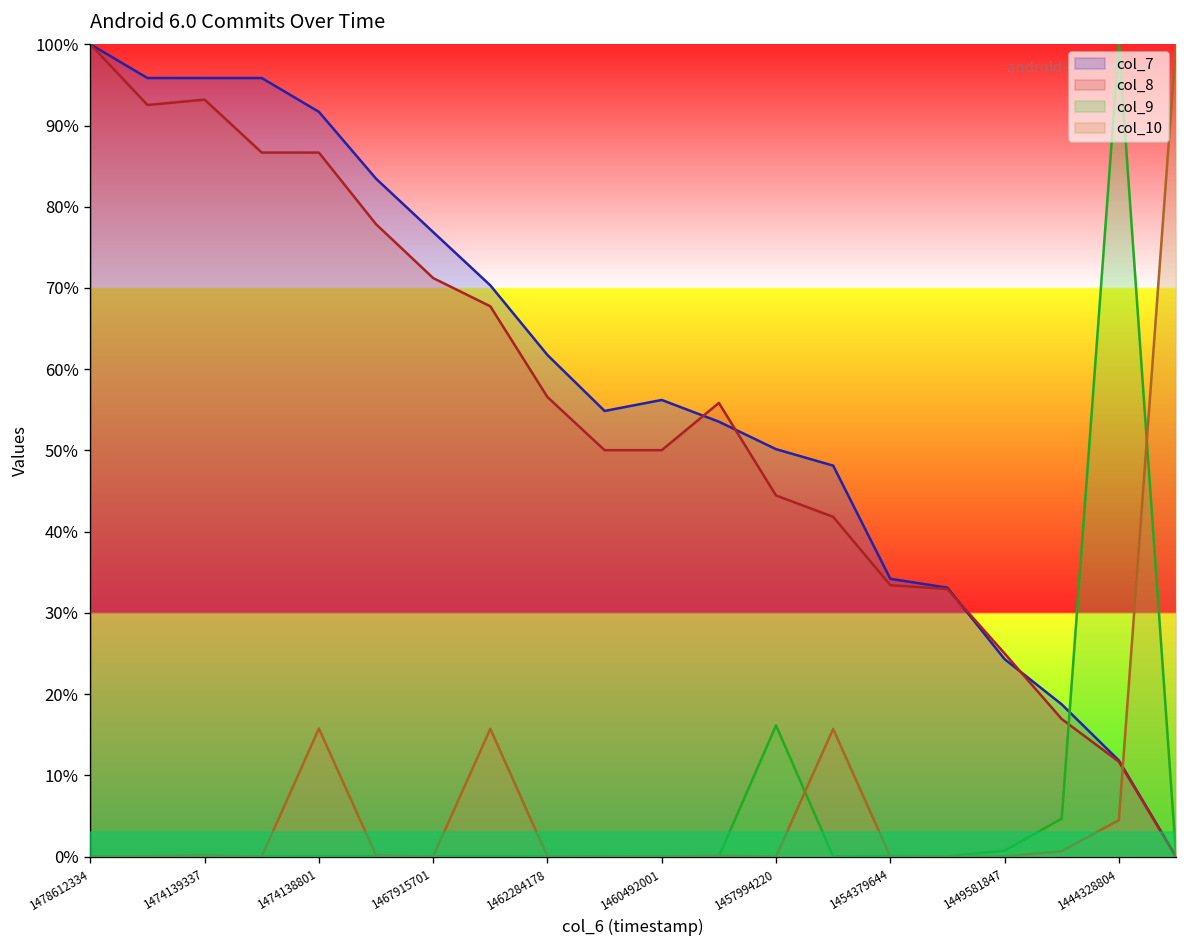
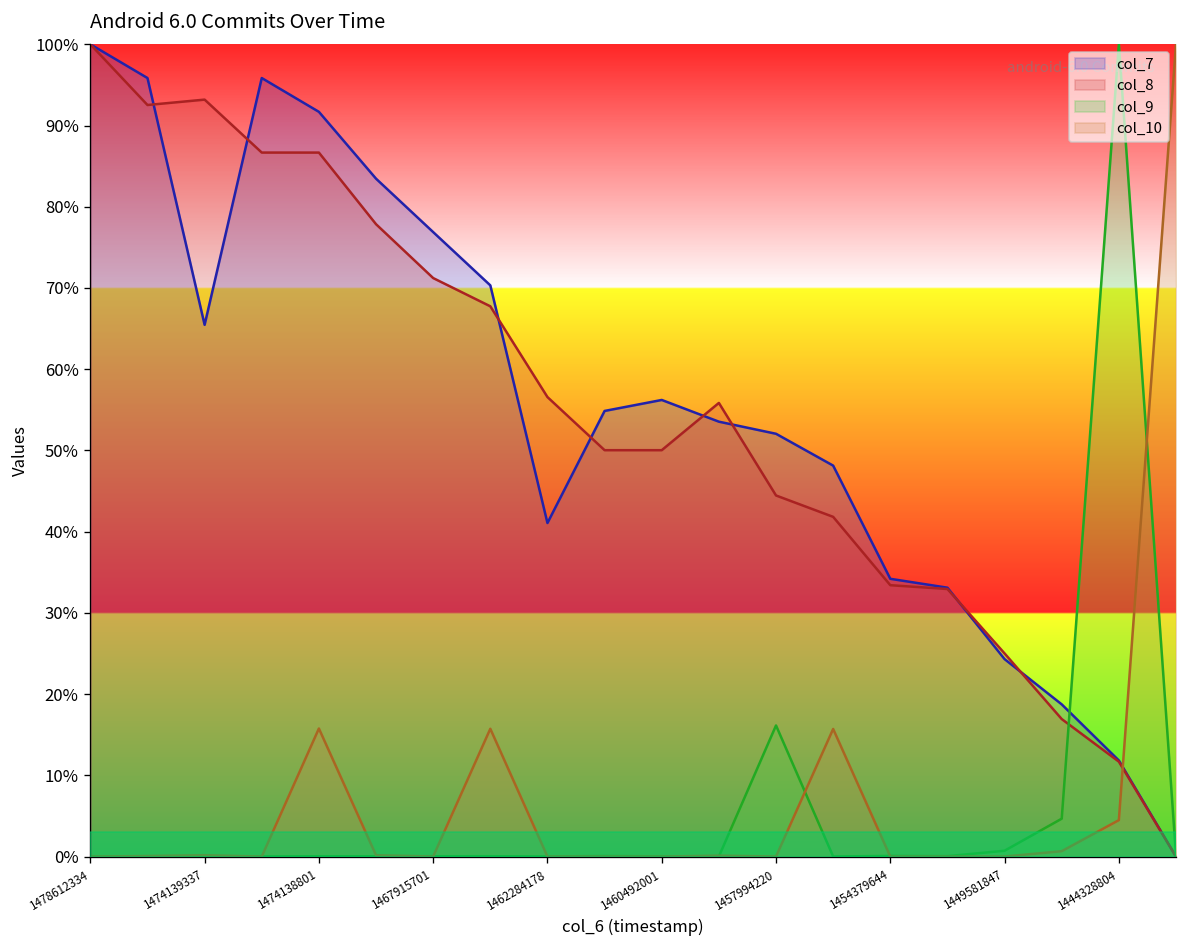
col_7, 1474139337: 96% -> 65%
col_7, 1462284178: 62% -> 41%
col_7, 1457994220: 50% -> 52%
